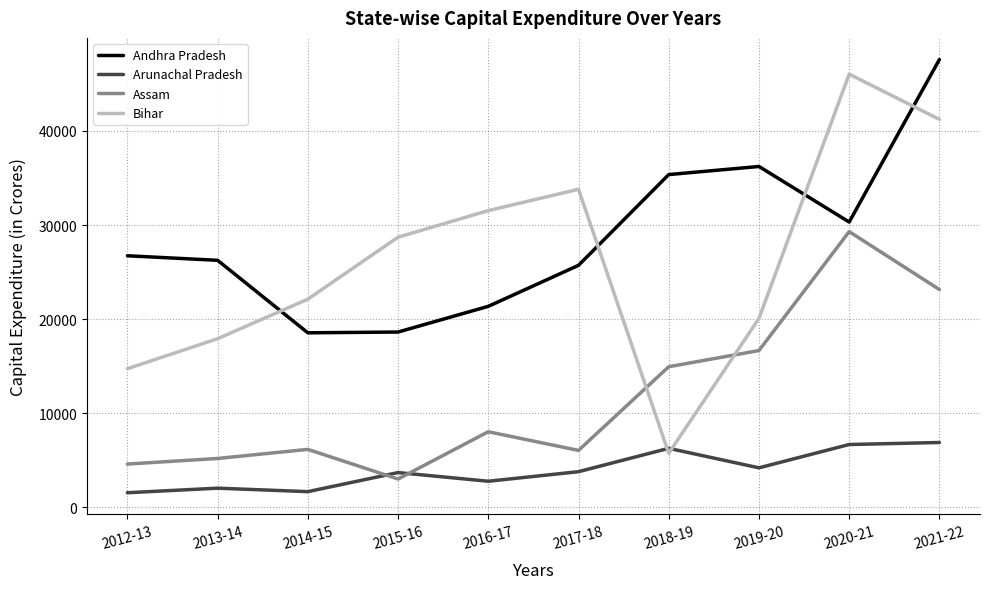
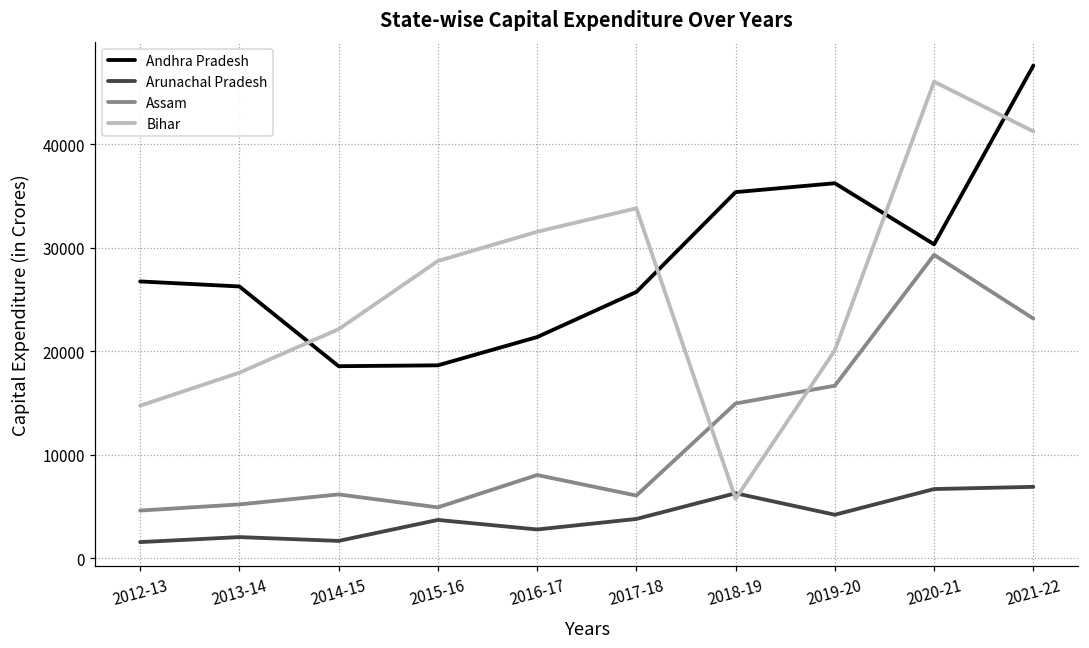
Assam, 2015-16: 3000 -> 5000
